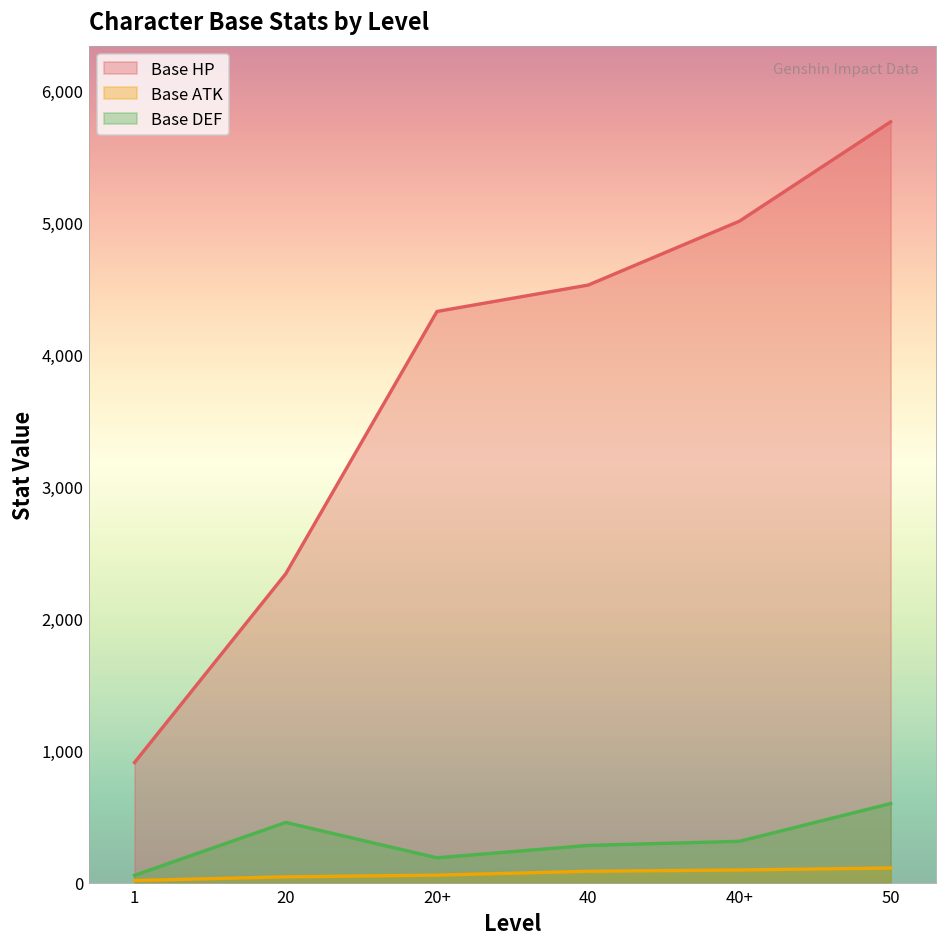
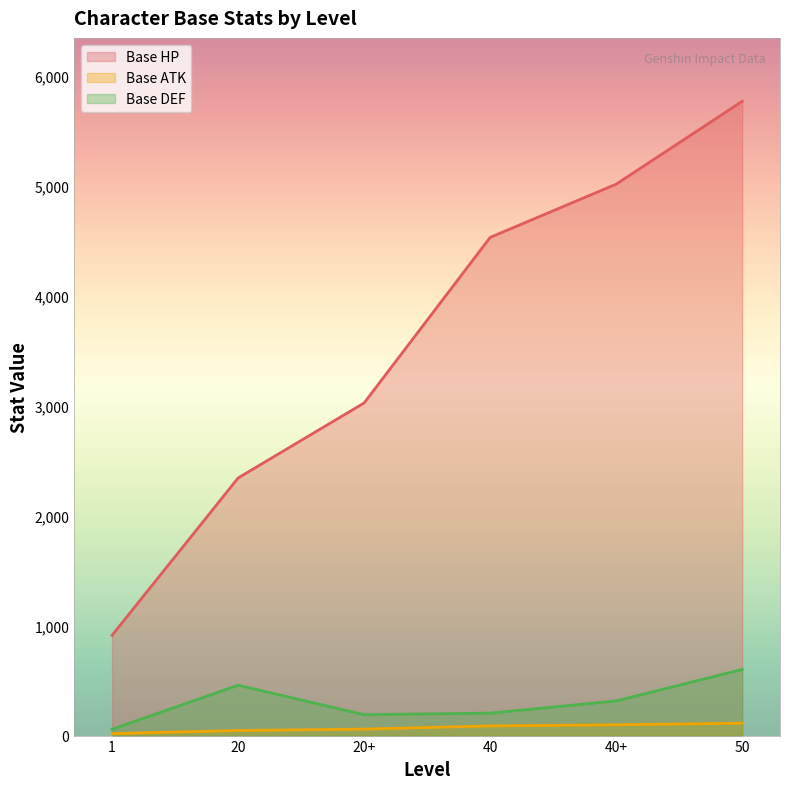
Base HP, 20+: 4,330 -> 3,020
Base DEF, 40: 280 -> 200
